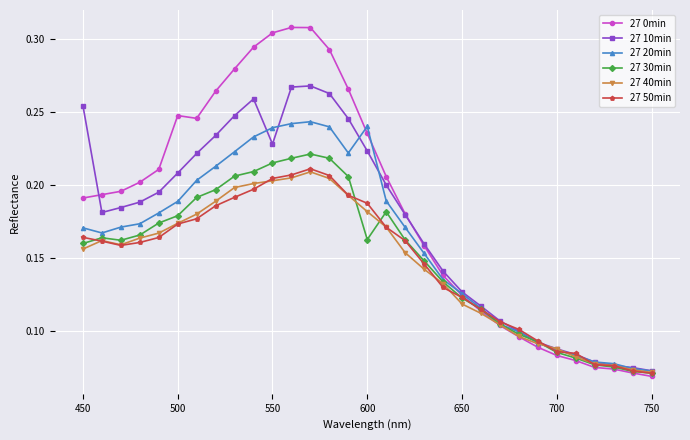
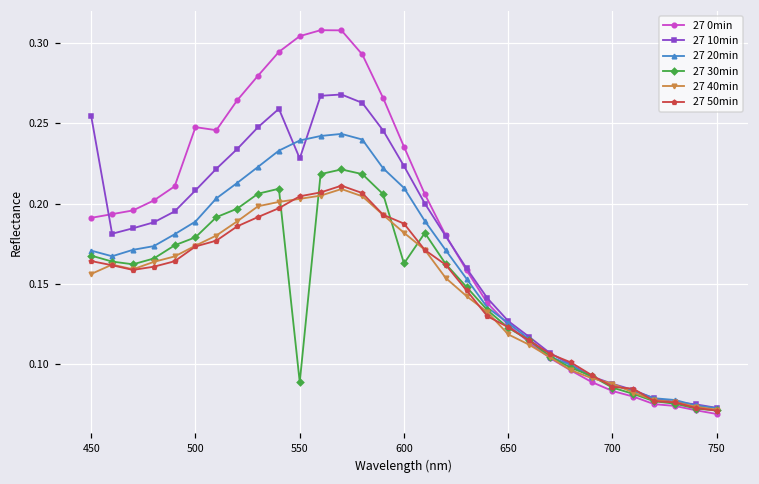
27 30min, 450: 0.160 -> 0.168
27 30min, 550: 0.215 -> 0.089
27 20min, 600: 0.240 -> 0.210
